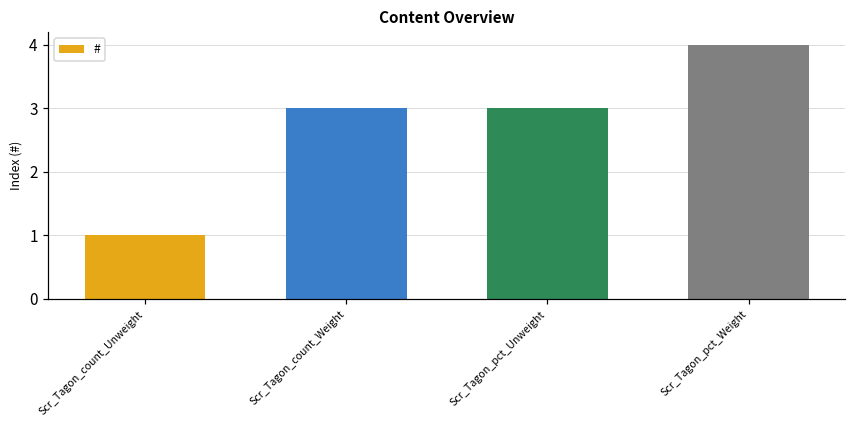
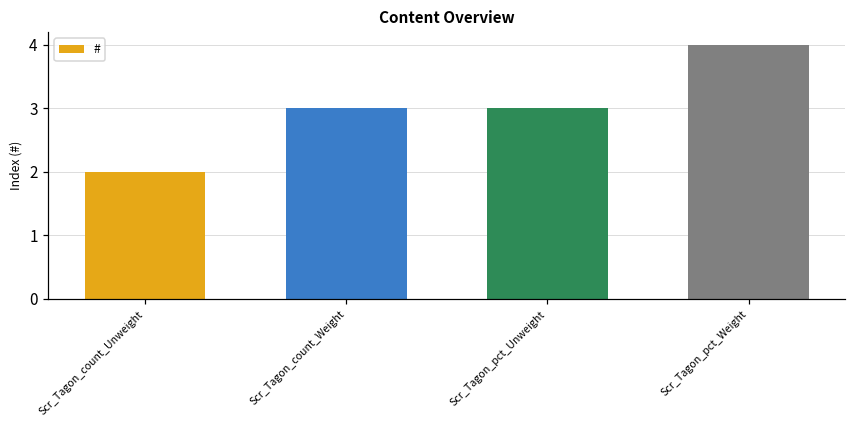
Scr_Tagon_count_Unweight: 1 -> 2
